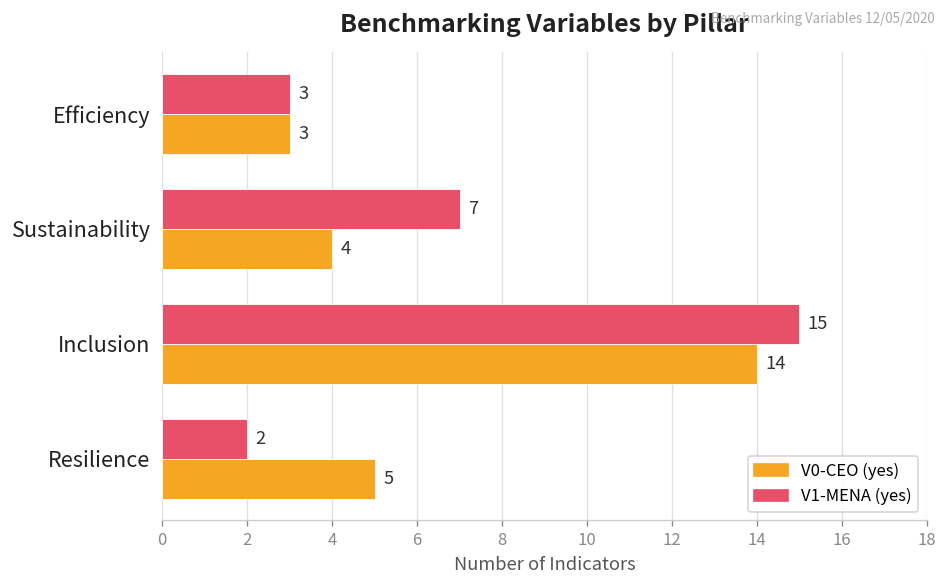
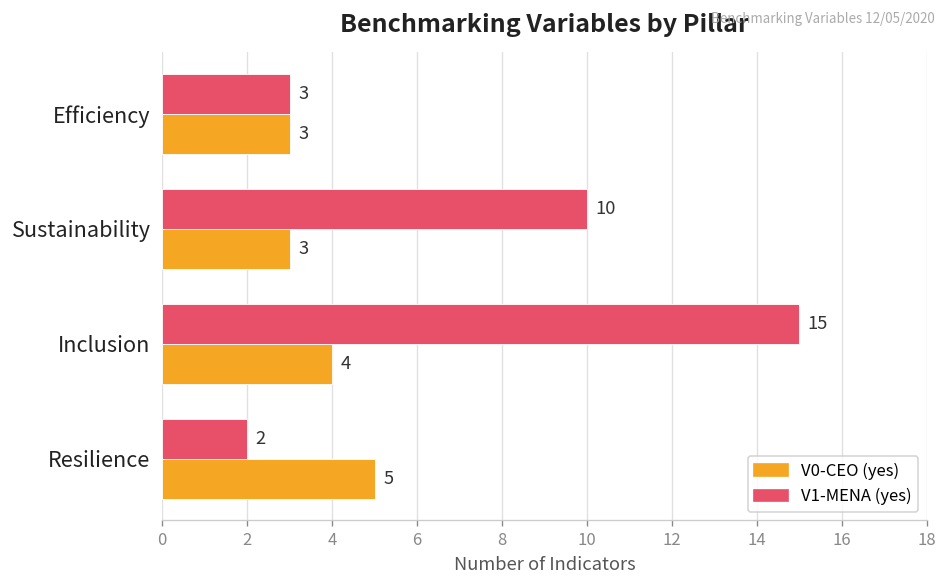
V1-MENA (yes), Sustainability: 7 -> 10
V0-CEO (yes), Sustainability: 4 -> 3
V0-CEO (yes), Inclusion: 14 -> 4
